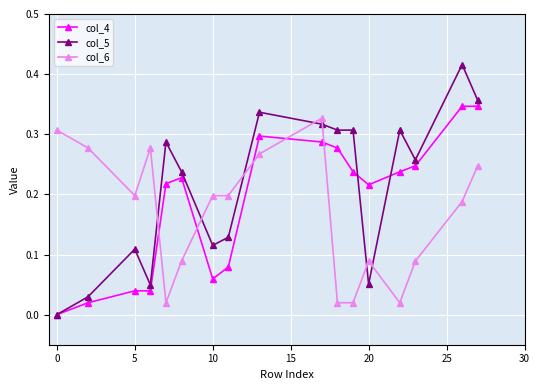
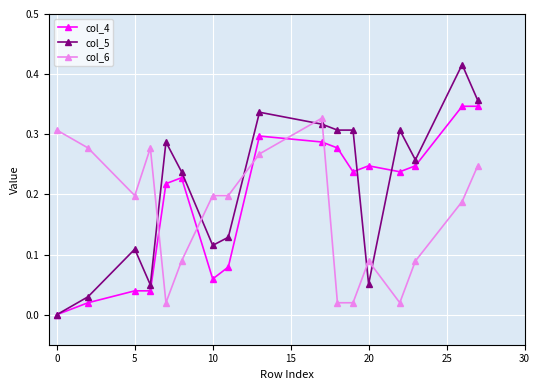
col_4, 20: 0.22 -> 0.25
